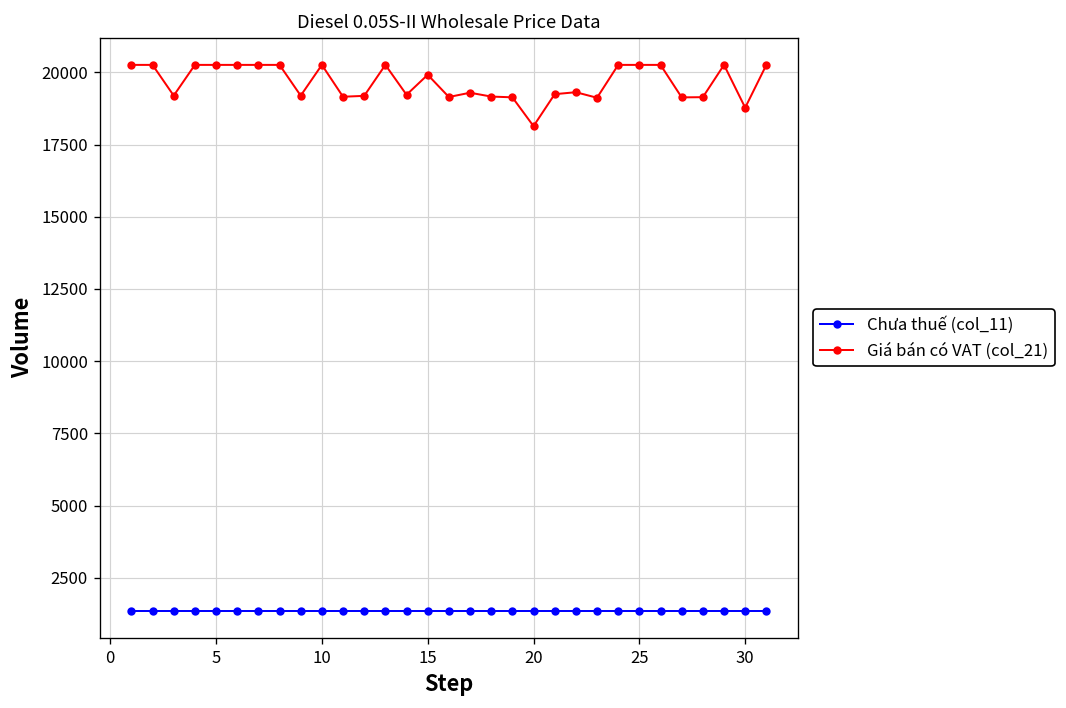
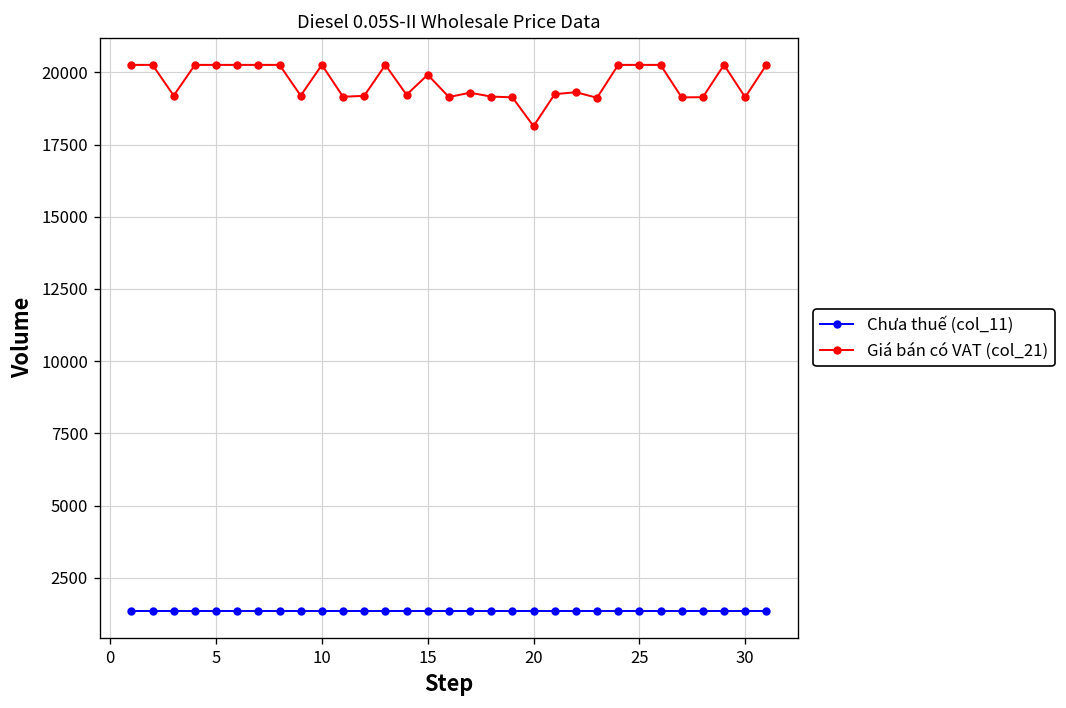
Giá bán có VAT (col_21), 30: 18800 -> 19100
